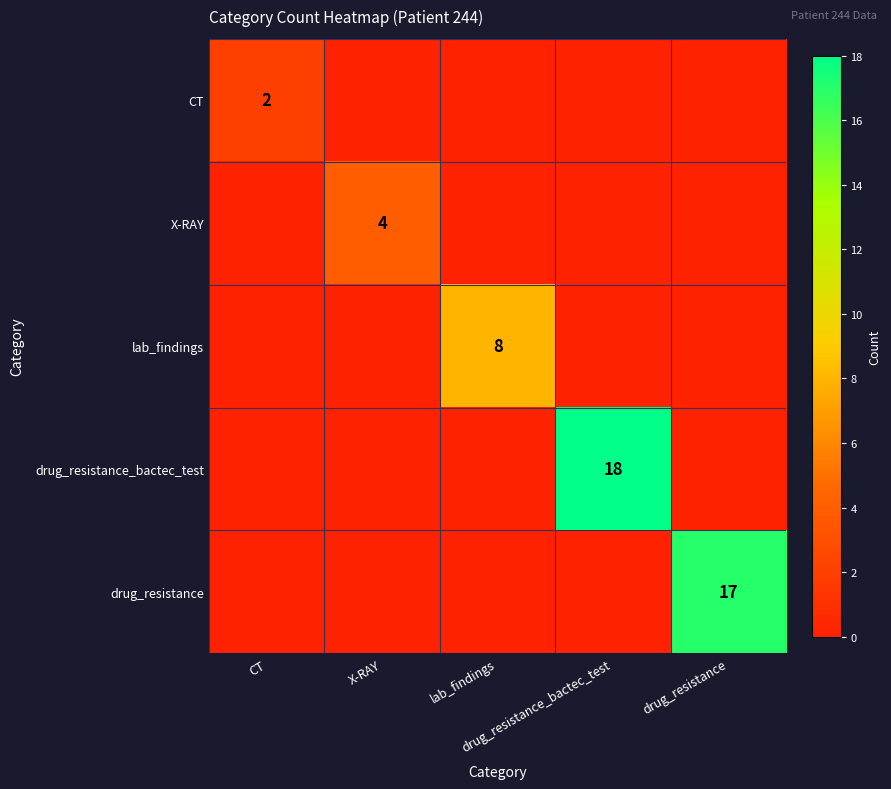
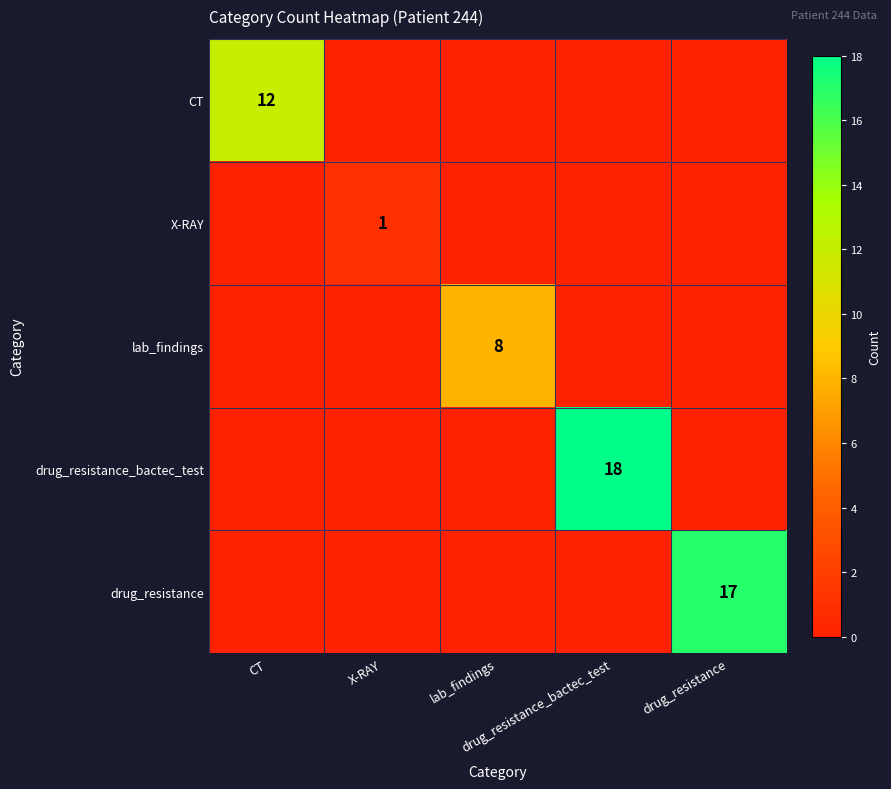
CT, CT: 2 -> 12
X-RAY, X-RAY: 4 -> 1
